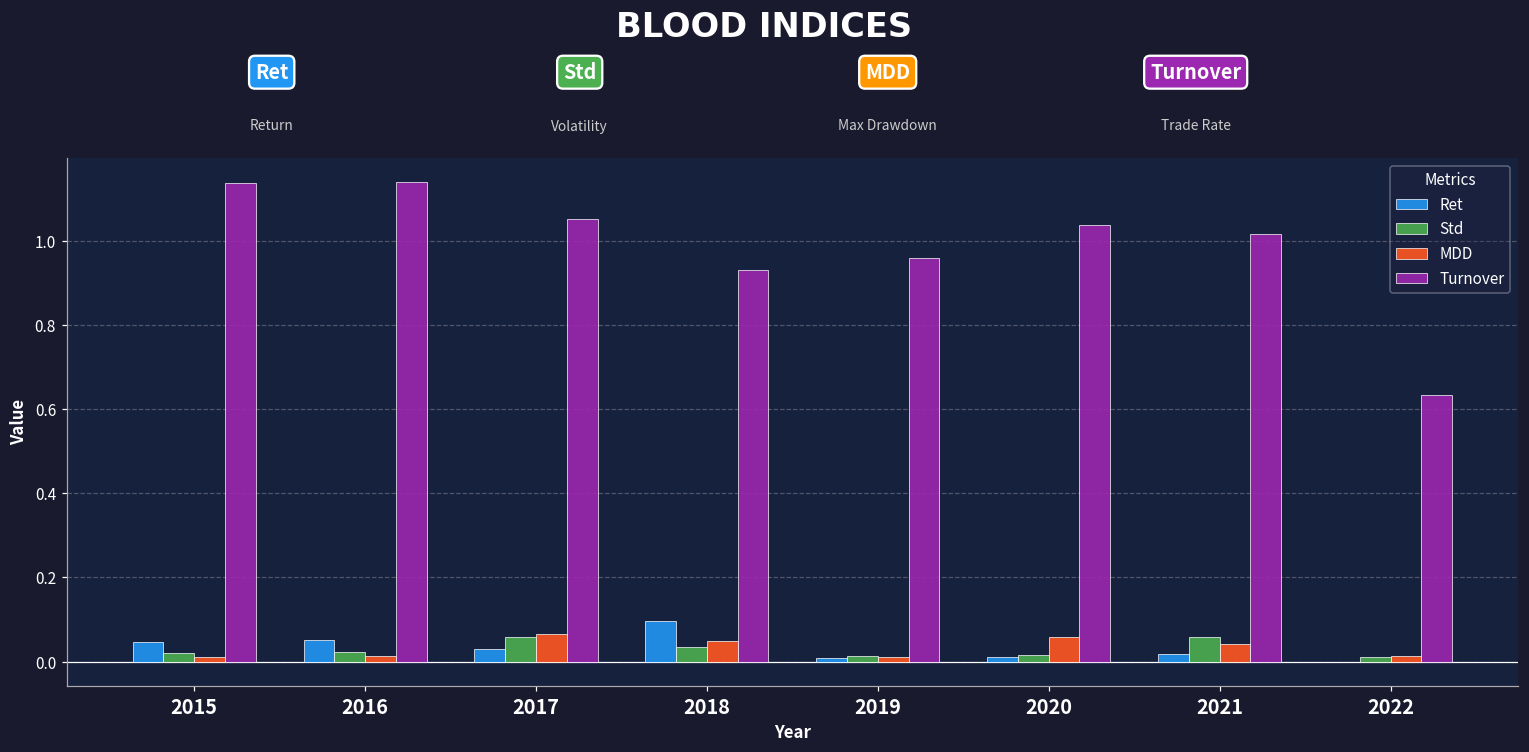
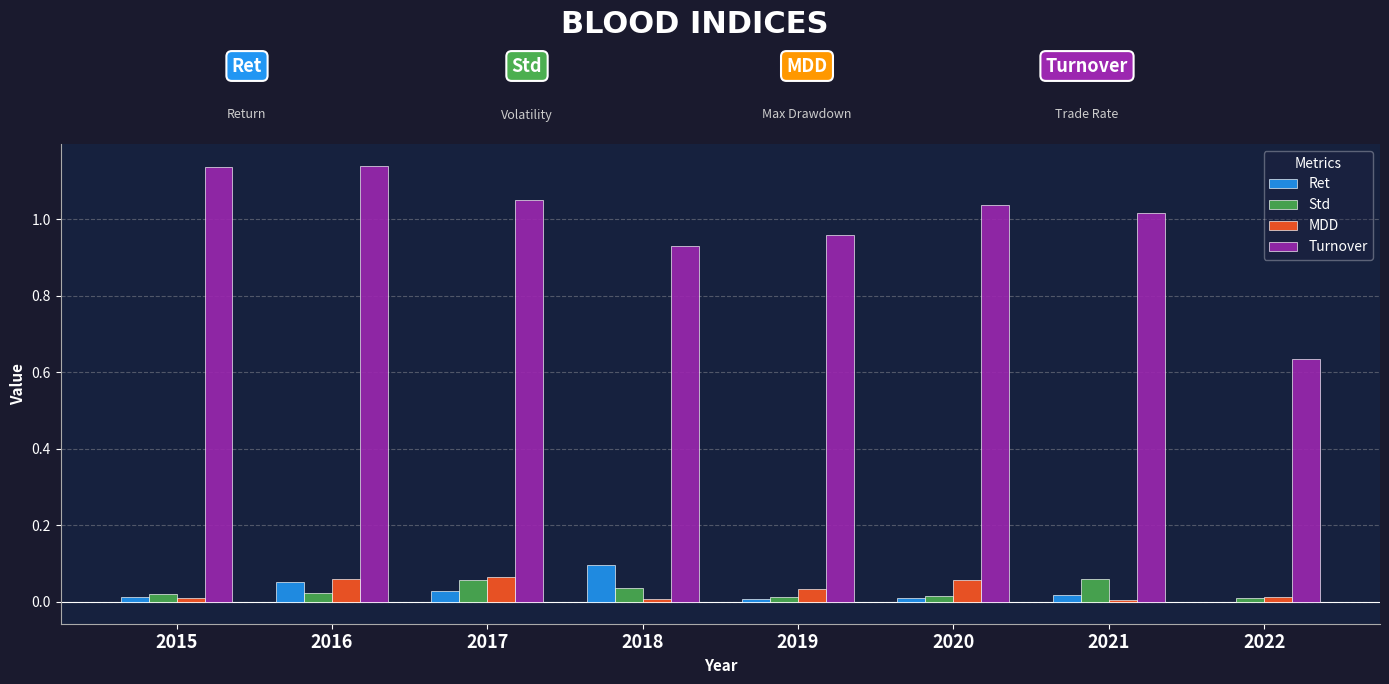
Ret, 2015: 0.05 -> 0.01
MDD, 2016: 0.01 -> 0.06
MDD, 2018: 0.05 -> 0.01
MDD, 2019: 0.01 -> 0.03
MDD, 2021: 0.04 -> 0.01
